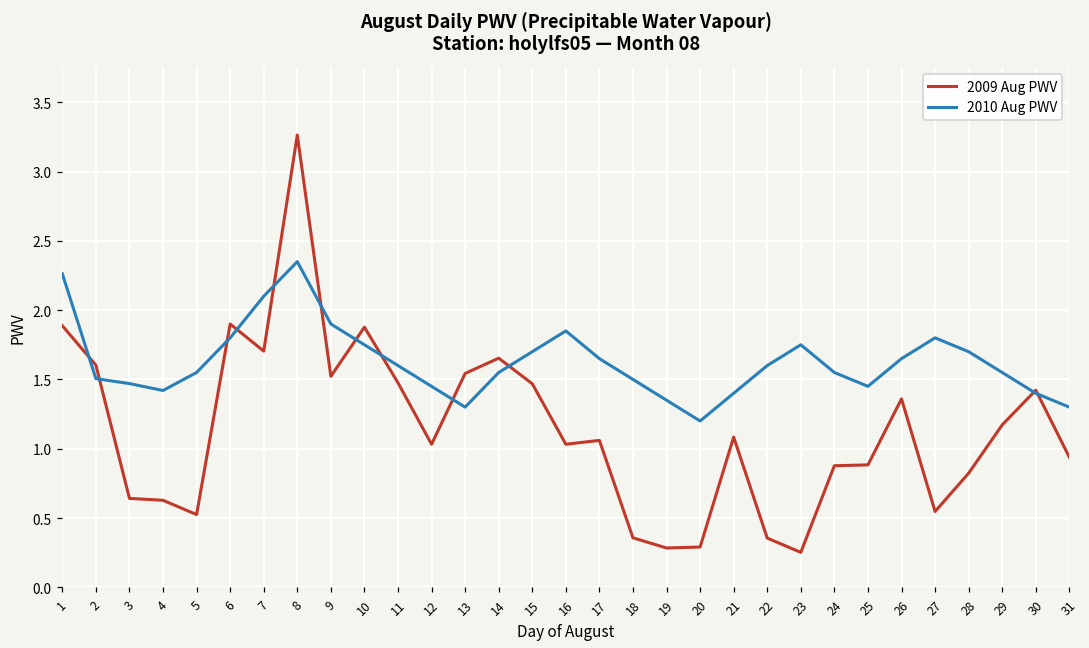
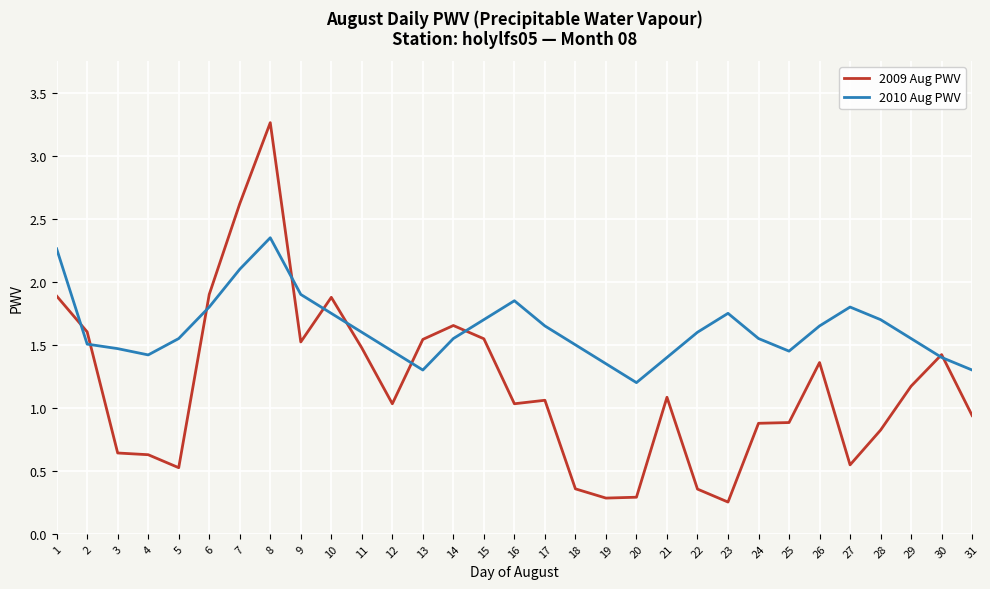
2009 Aug PWV, 7: 1.70 -> 2.62
2009 Aug PWV, 15: 1.47 -> 1.55
